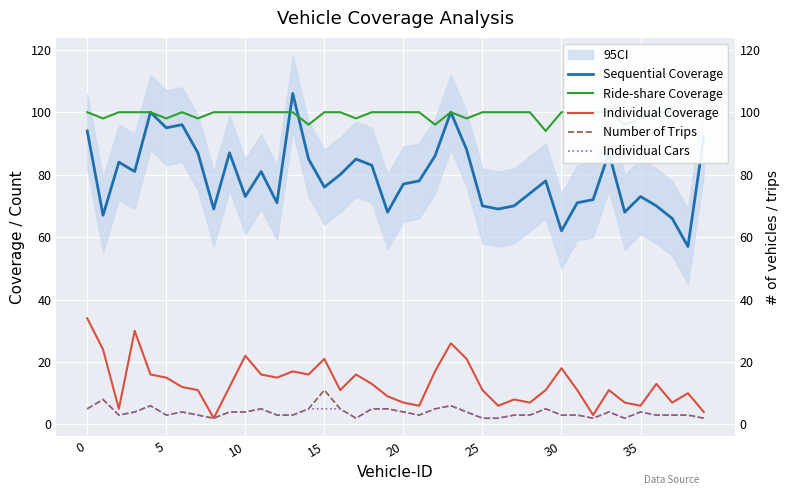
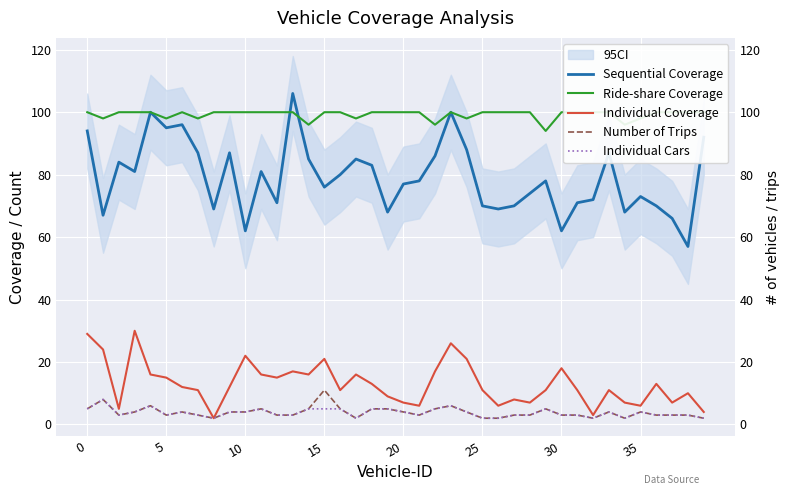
Individual Coverage, 0: 34 -> 29
Sequential Coverage, 10: 73 -> 62
